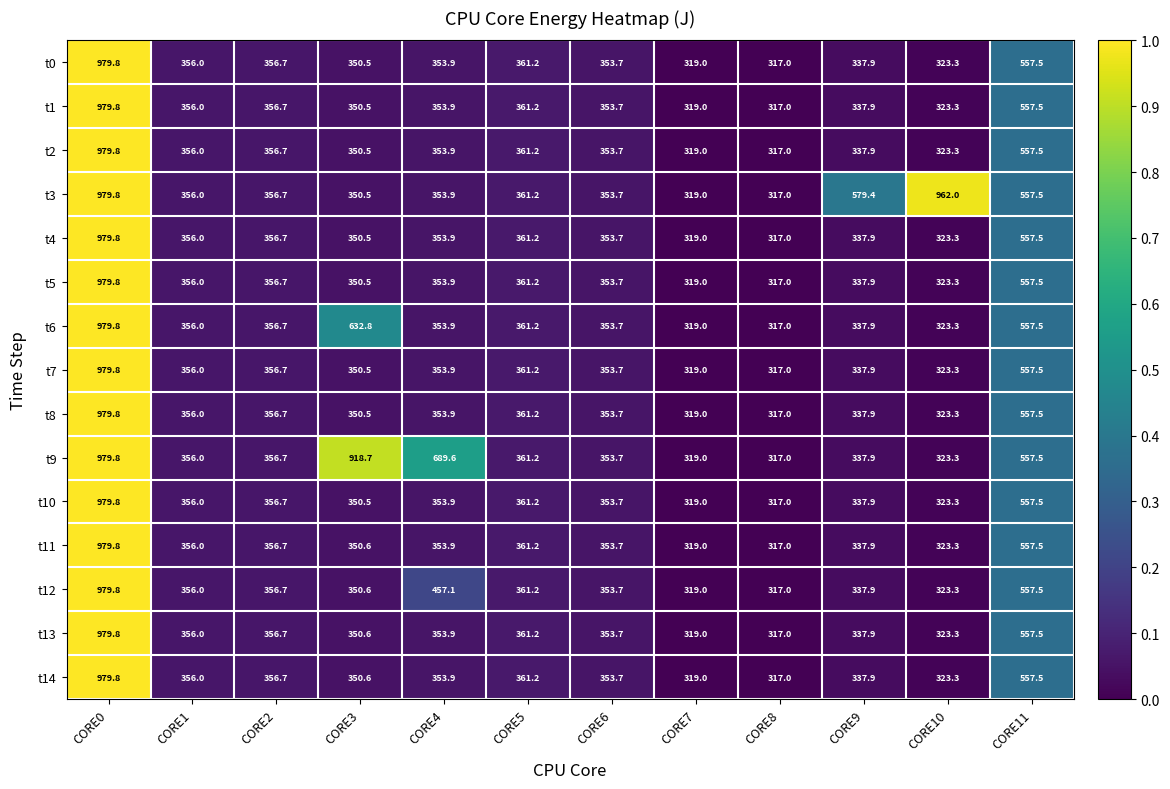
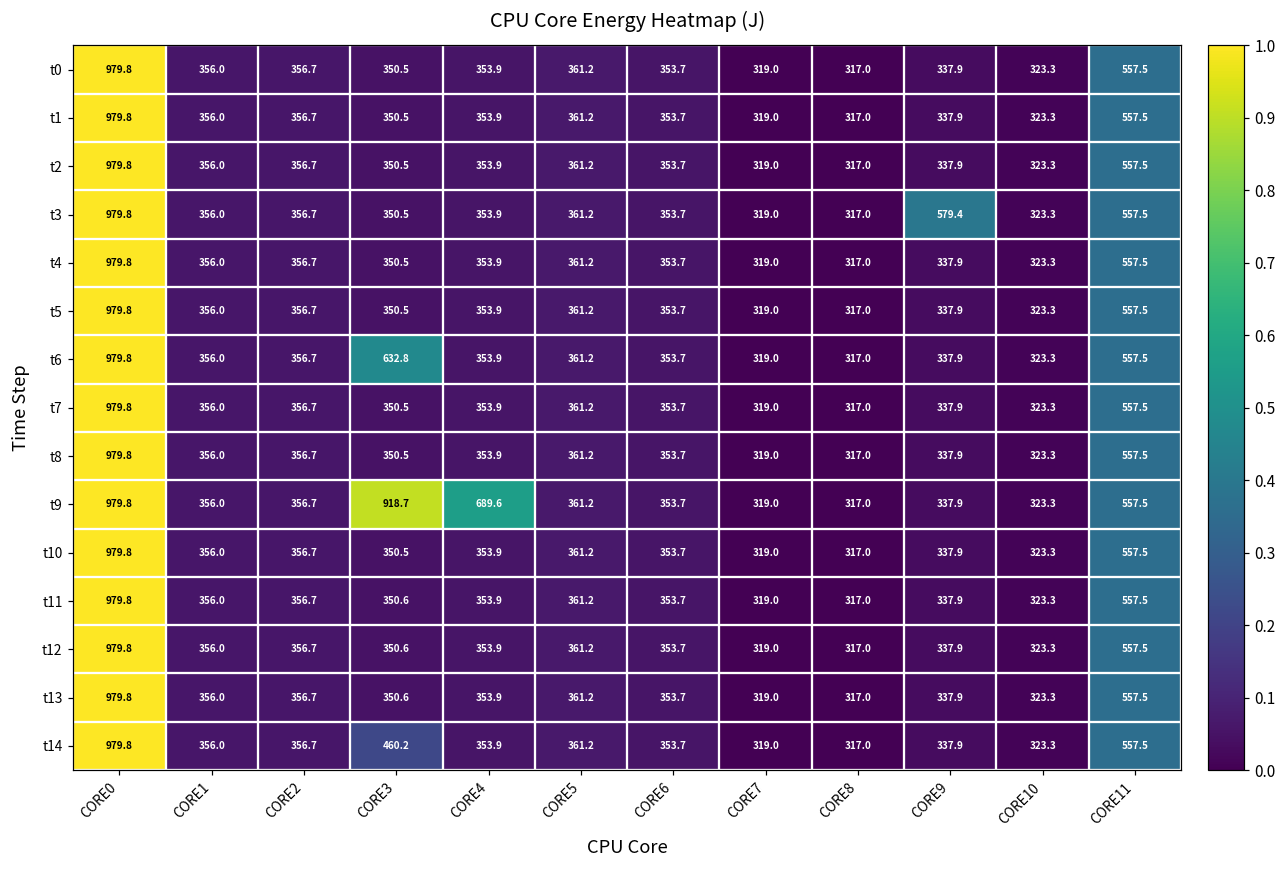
t3, CORE10: 962.0 -> 323.3
t12, CORE4: 457.1 -> 353.9
t14, CORE3: 350.6 -> 460.2
